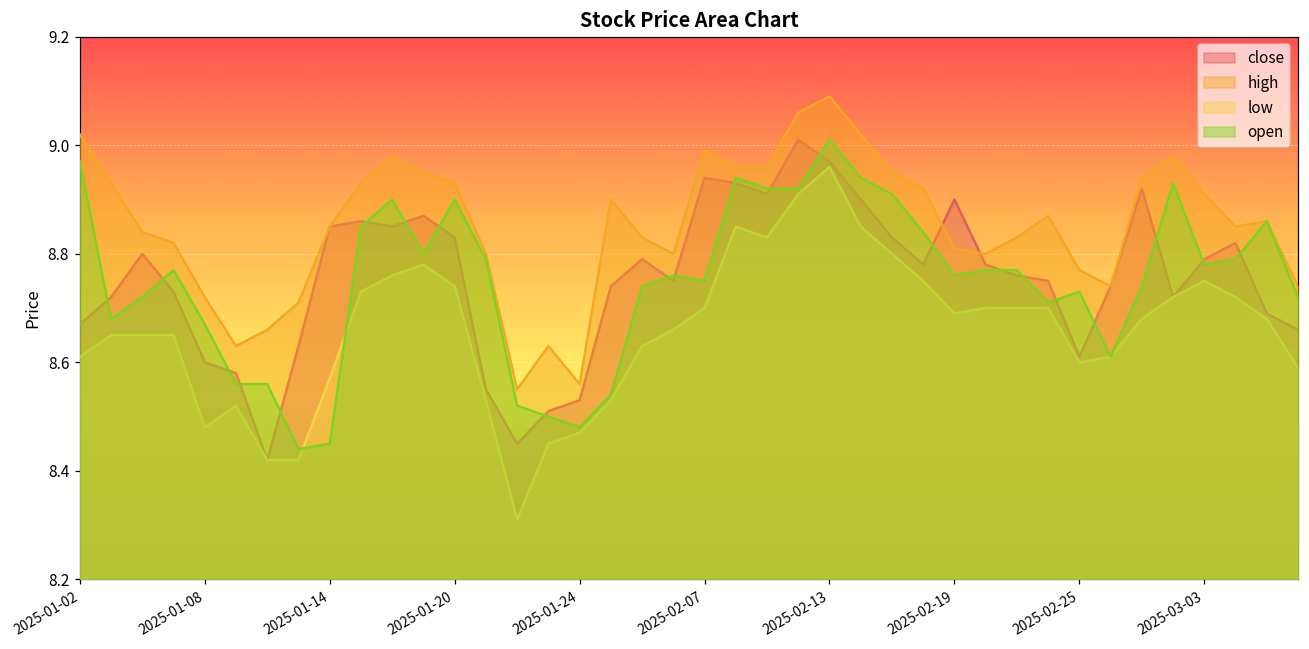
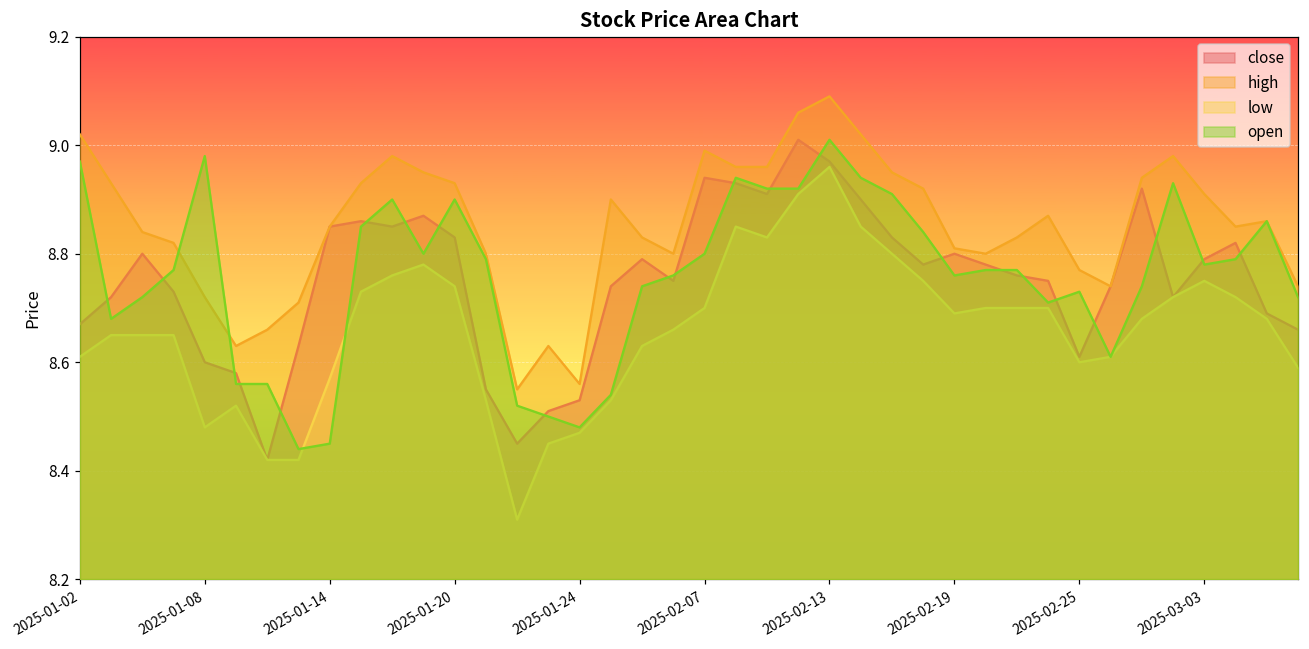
open, 2025-01-08: 8.67 -> 8.98
open, 2025-02-07: 8.75 -> 8.80
close, 2025-02-19: 8.9 -> 8.8
